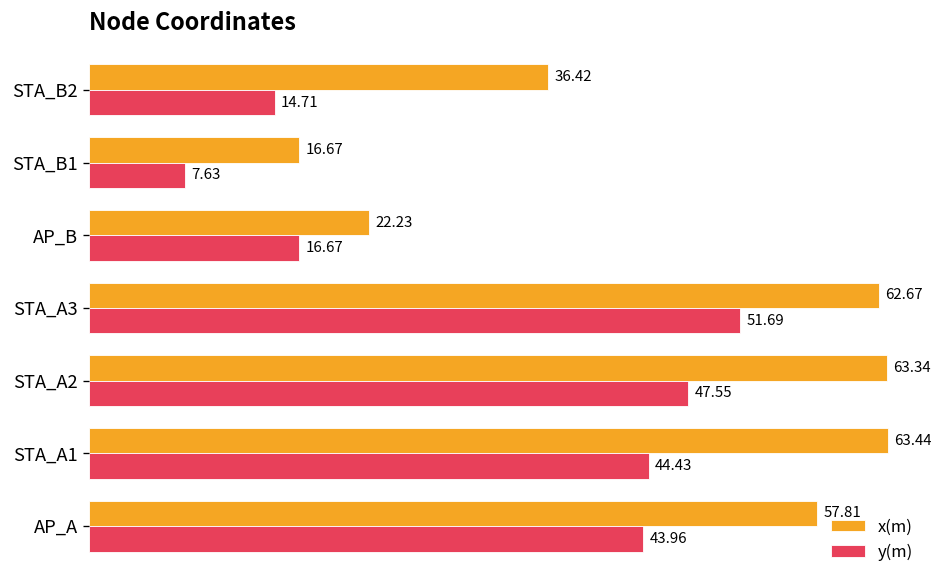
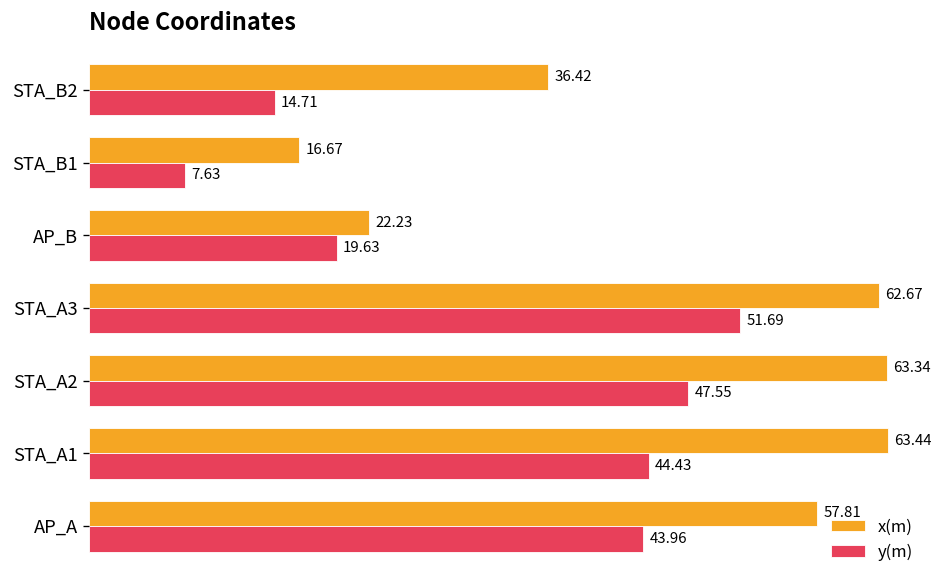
y(m), AP_B: 16.67 -> 19.63
